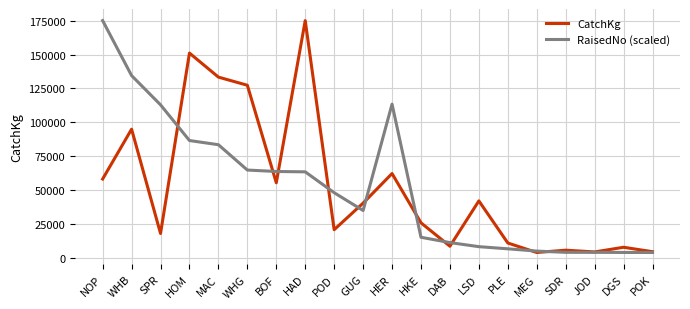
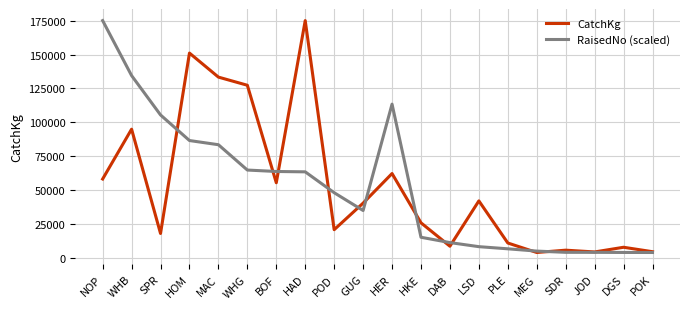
RaisedNo (scaled), SPR: 113000 -> 105000
